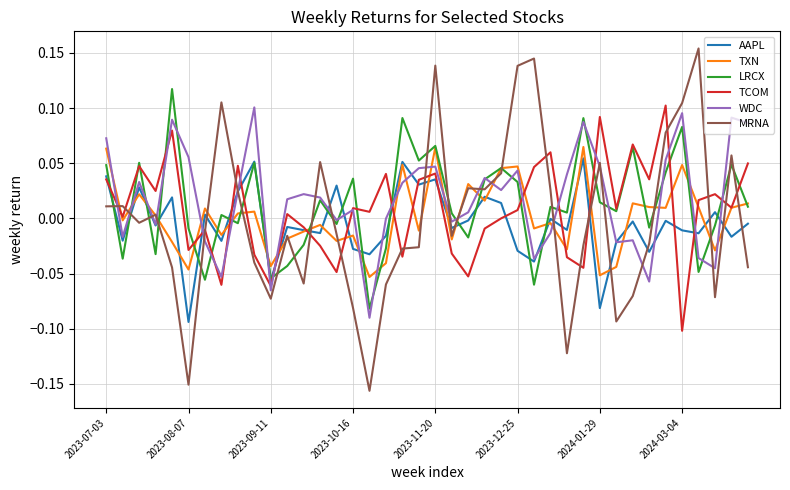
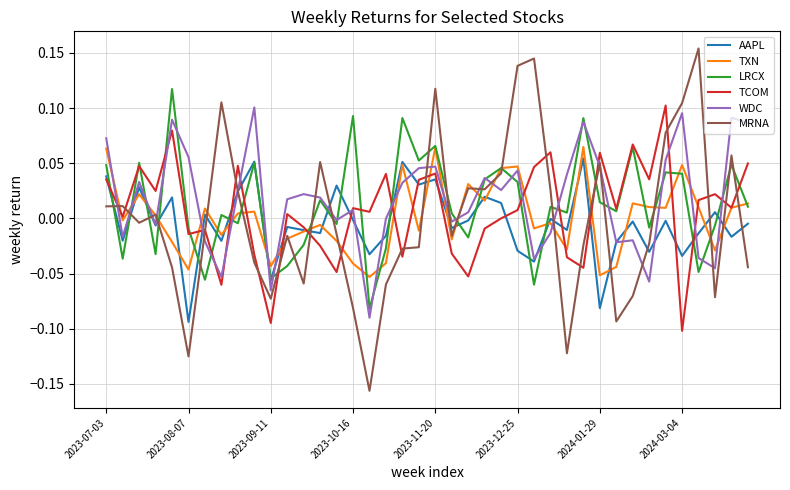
TCOM, 2023-08-07: -0.029 -> -0.014
MRNA, 2023-08-07: -0.151 -> -0.125
TCOM, 2023-09-11: -0.061 -> -0.095
AAPL, 2023-10-16: -0.028 -> -0.002
TXN, 2023-10-16: -0.016 -> -0.041
LRCX, 2023-10-16: 0.036 -> 0.093
MRNA, 2023-11-20: 0.138 -> 0.117
TCOM, 2024-01-29: 0.092 -> 0.059
AAPL, 2024-03-04: -0.011 -> -0.034
LRCX, 2024-03-04: 0.083 -> 0.040
